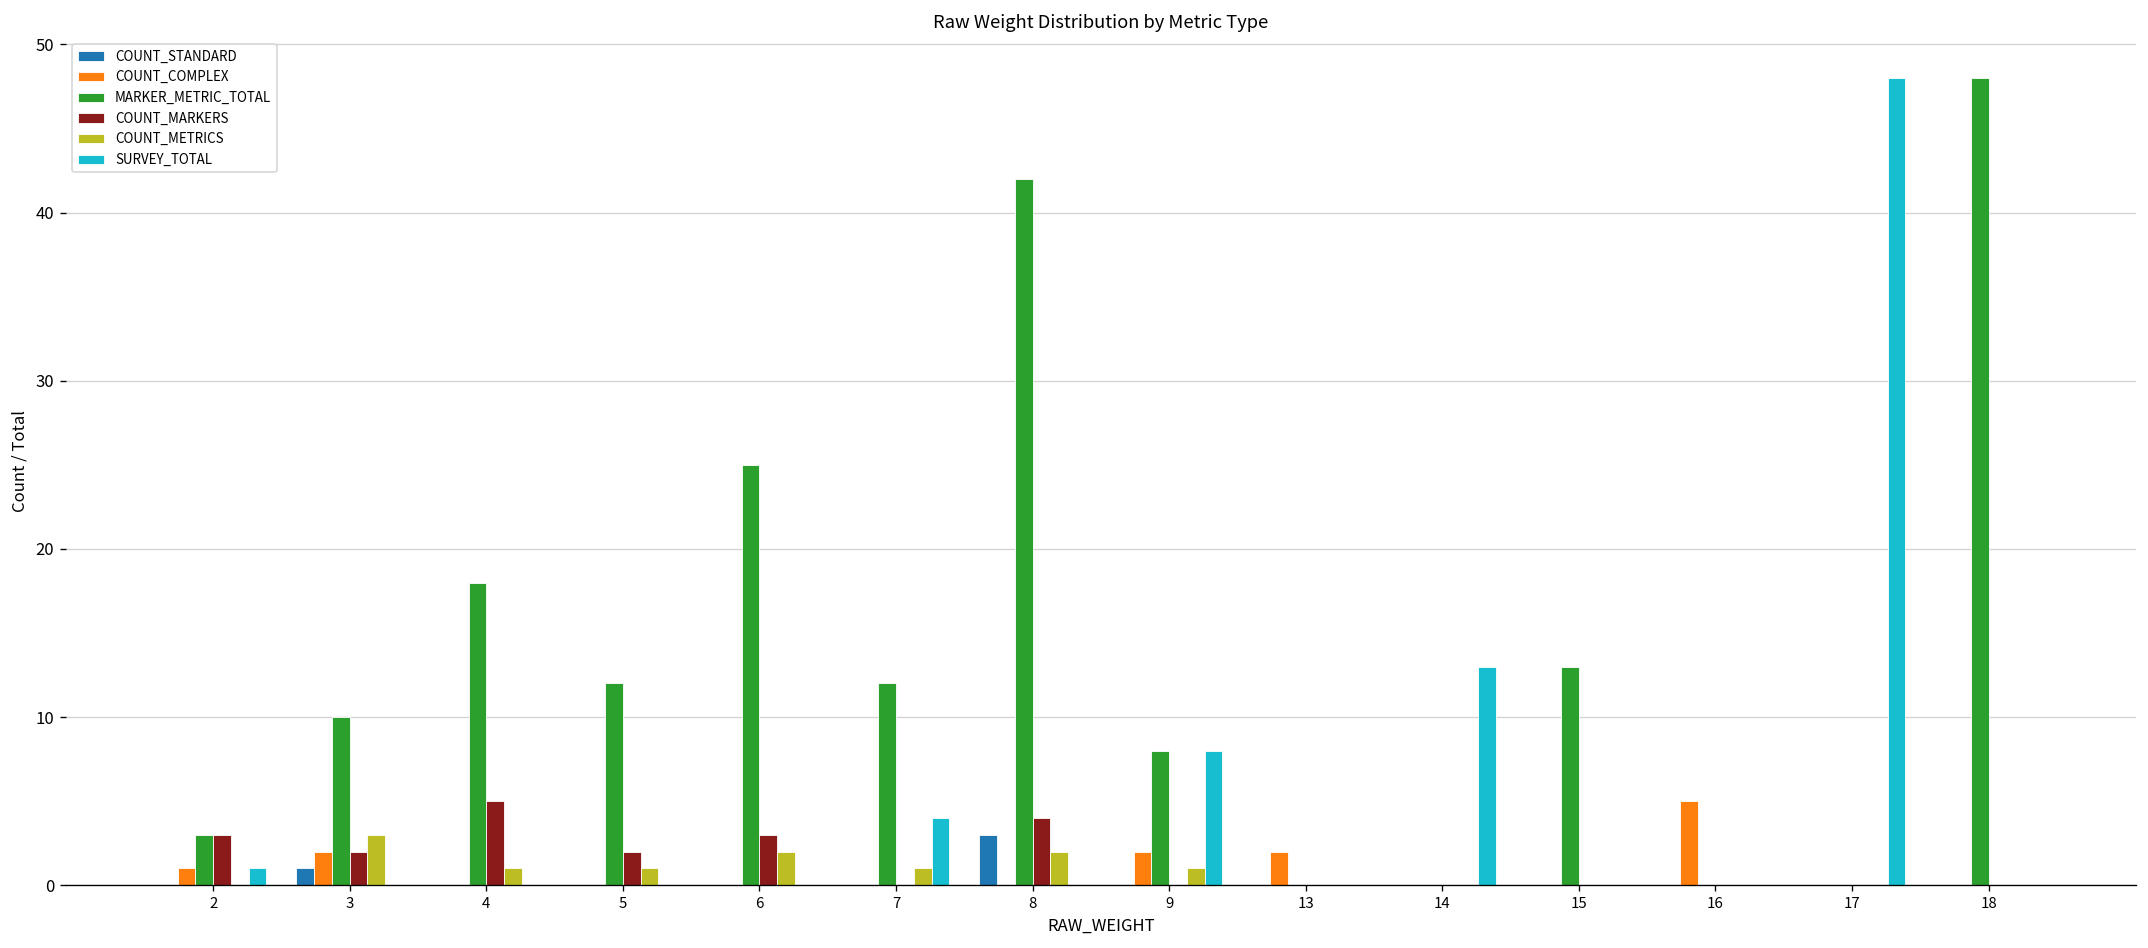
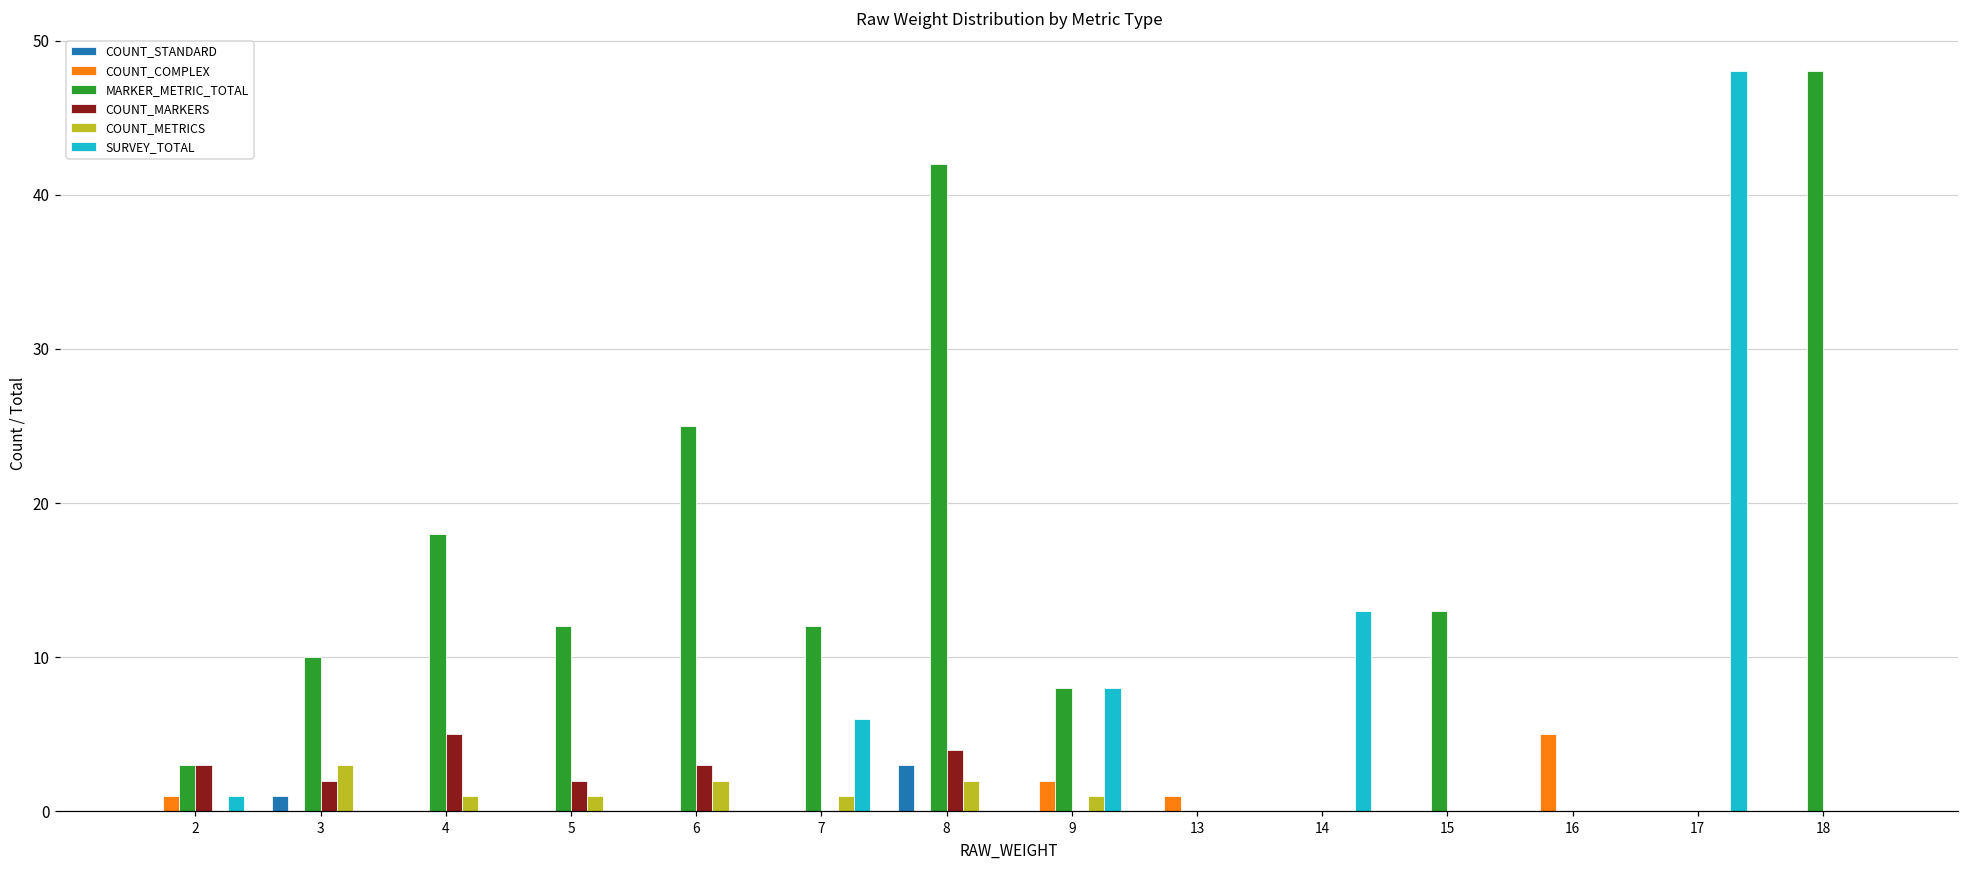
COUNT_COMPLEX, 3: 2 -> 0
SURVEY_TOTAL, 7: 4 -> 6
COUNT_COMPLEX, 13: 2 -> 1
